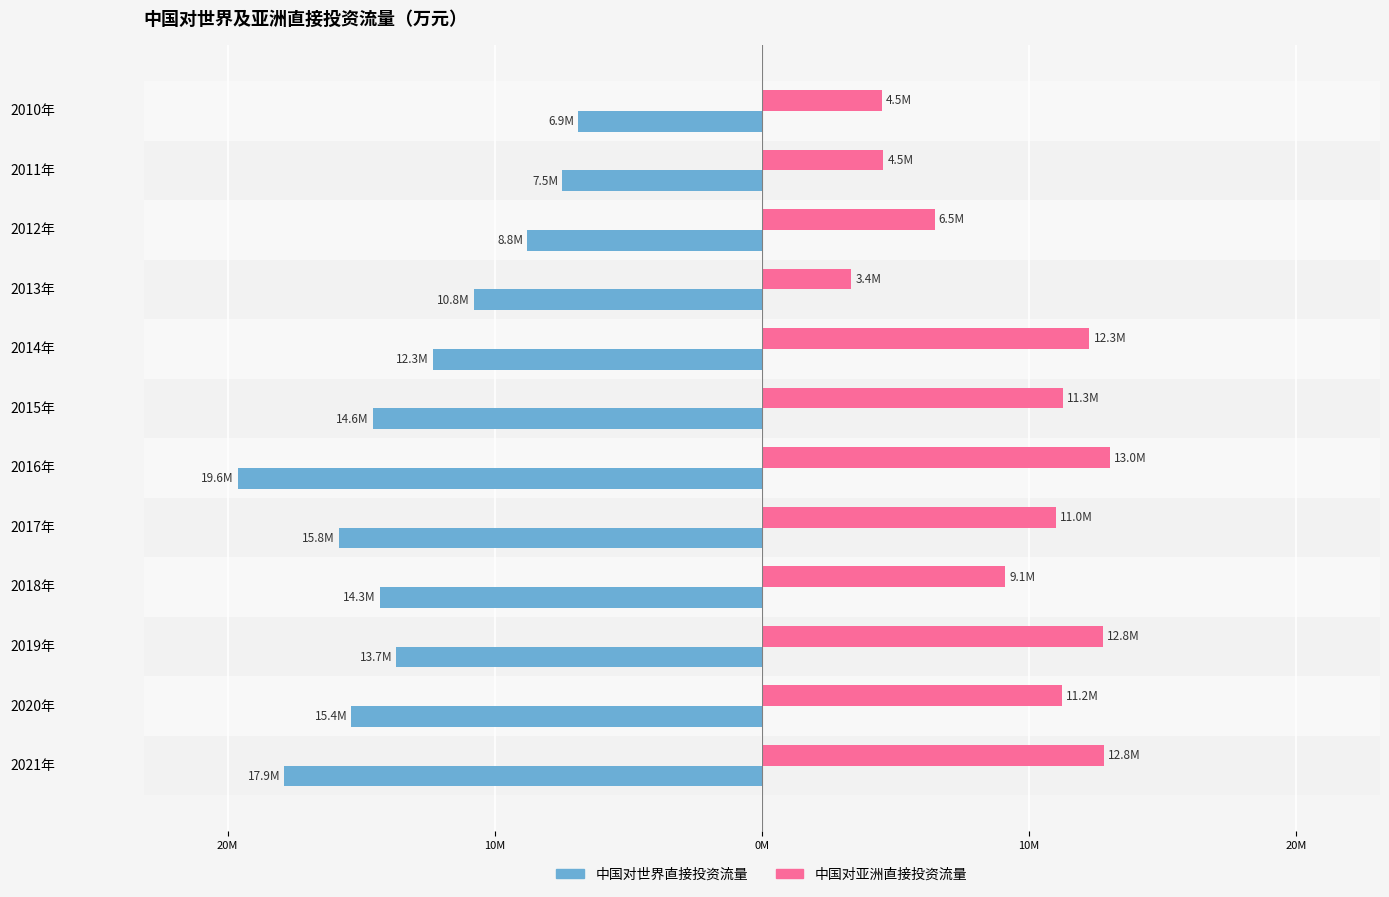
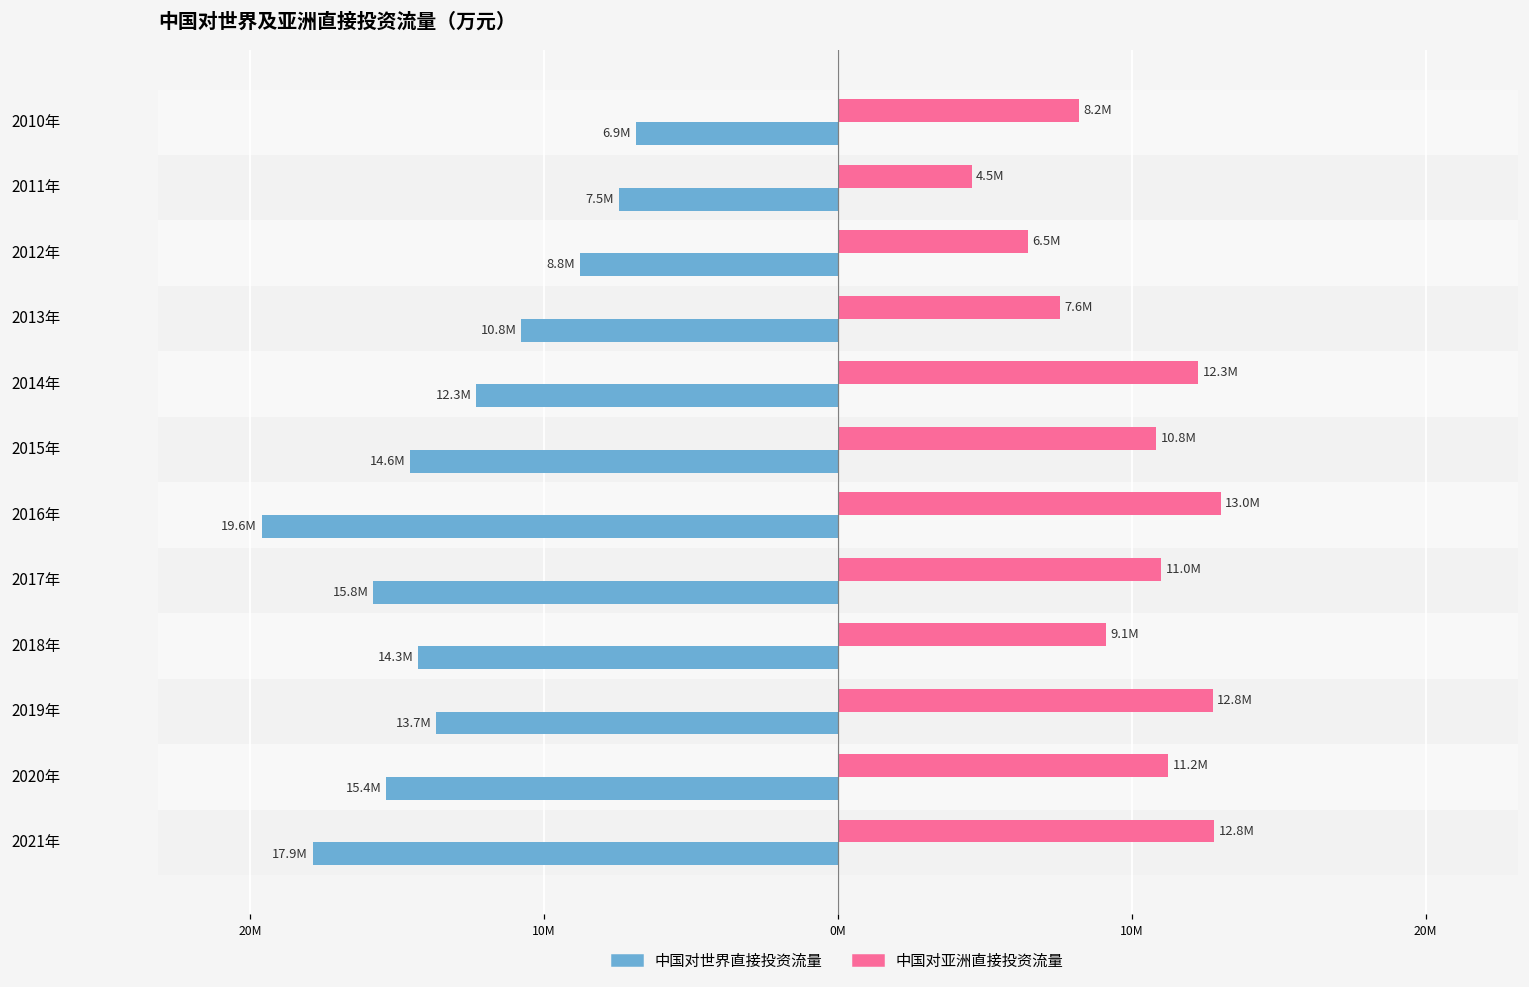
中国对亚洲直接投资流量, 2010年: 4.5M -> 8.2M
中国对亚洲直接投资流量, 2013年: 3.4M -> 7.6M
中国对亚洲直接投资流量, 2015年: 11.3M -> 10.8M
